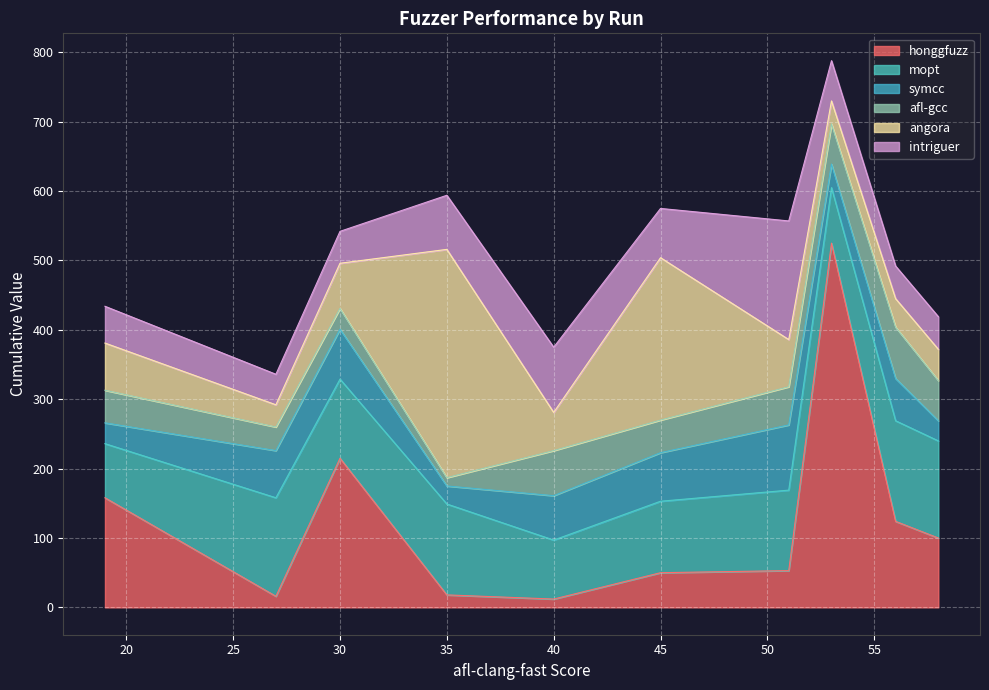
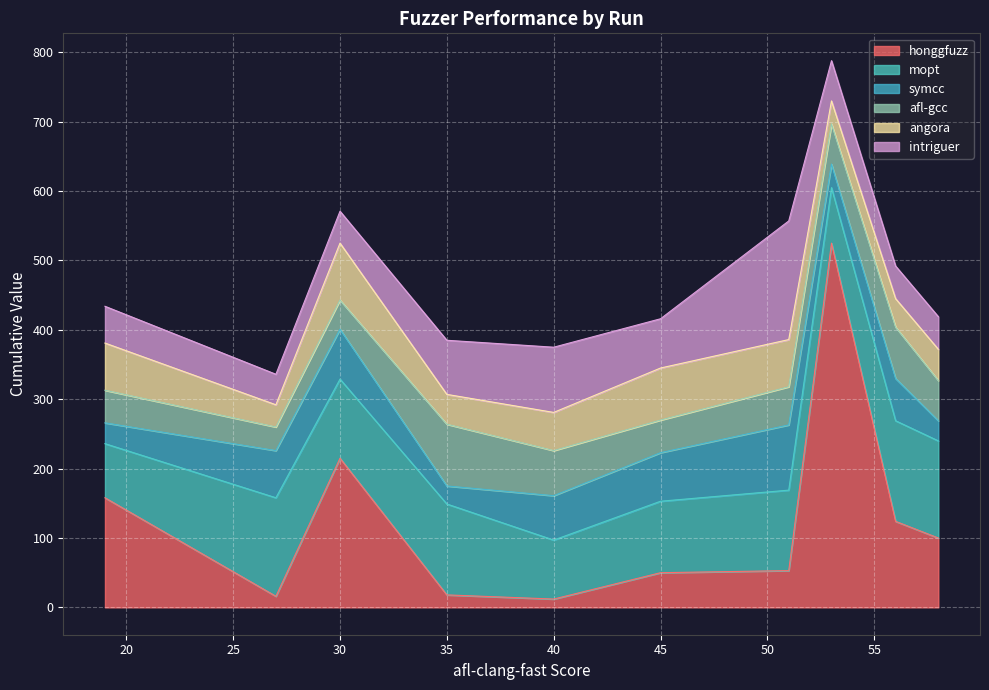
afl-gcc, 30: 30 -> 40
angora, 30: 70 -> 80
afl-gcc, 35: 10 -> 90
angora, 35: 330 -> 40
angora, 45: 230 -> 80
